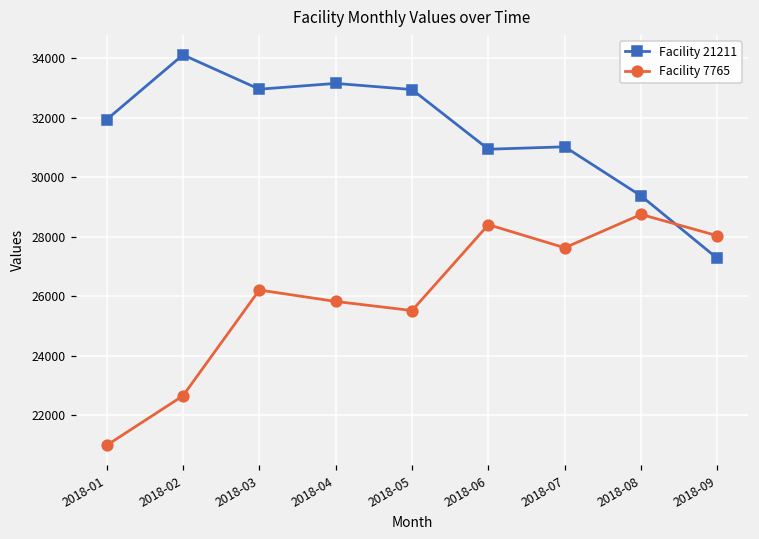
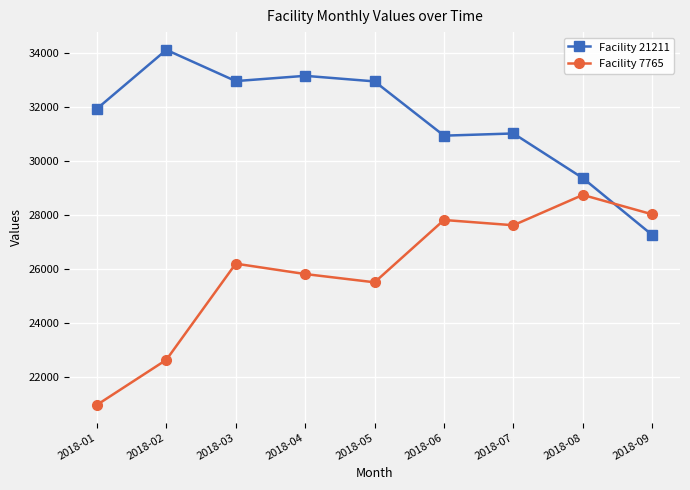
Facility 7765, 2018-06: 28400 -> 27800
